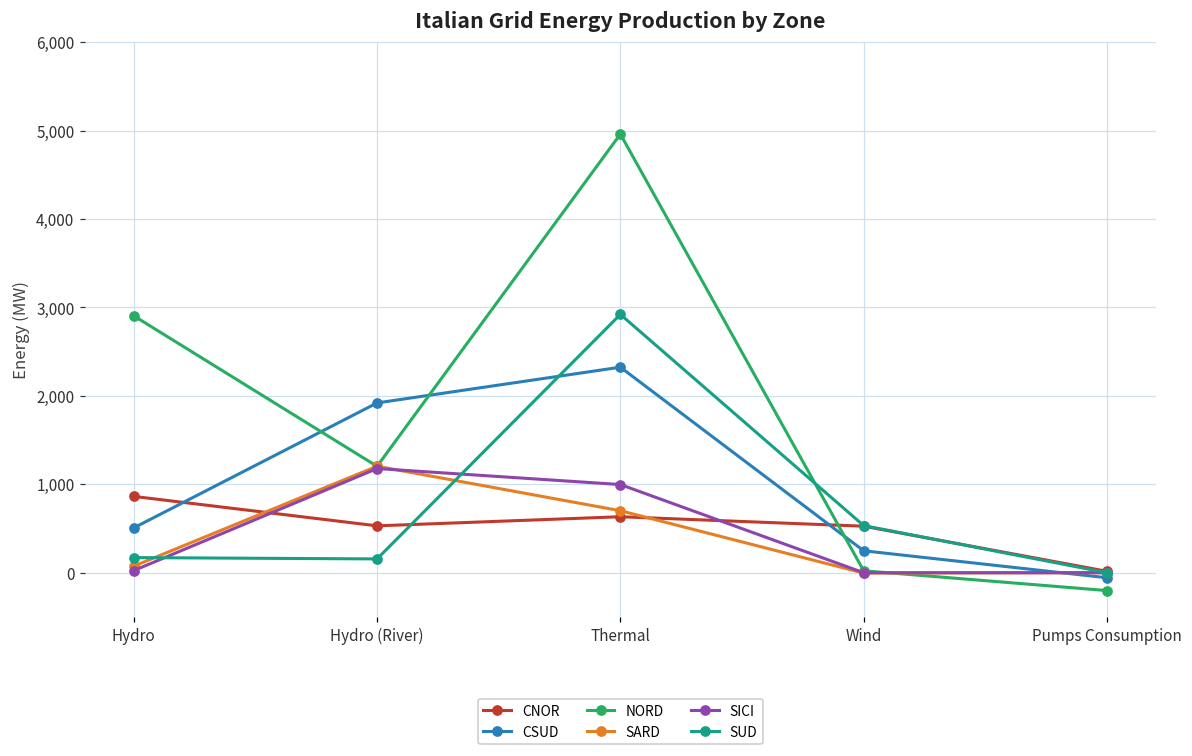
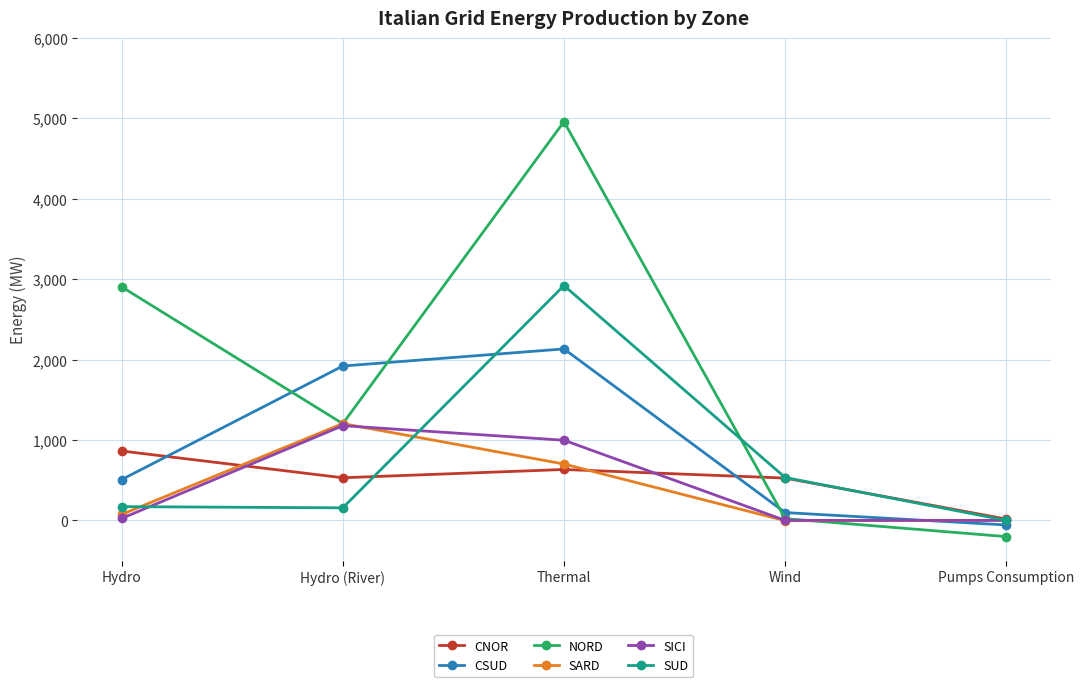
CSUD, Thermal: 2,300 -> 2,100
CSUD, Wind: 200 -> 100
